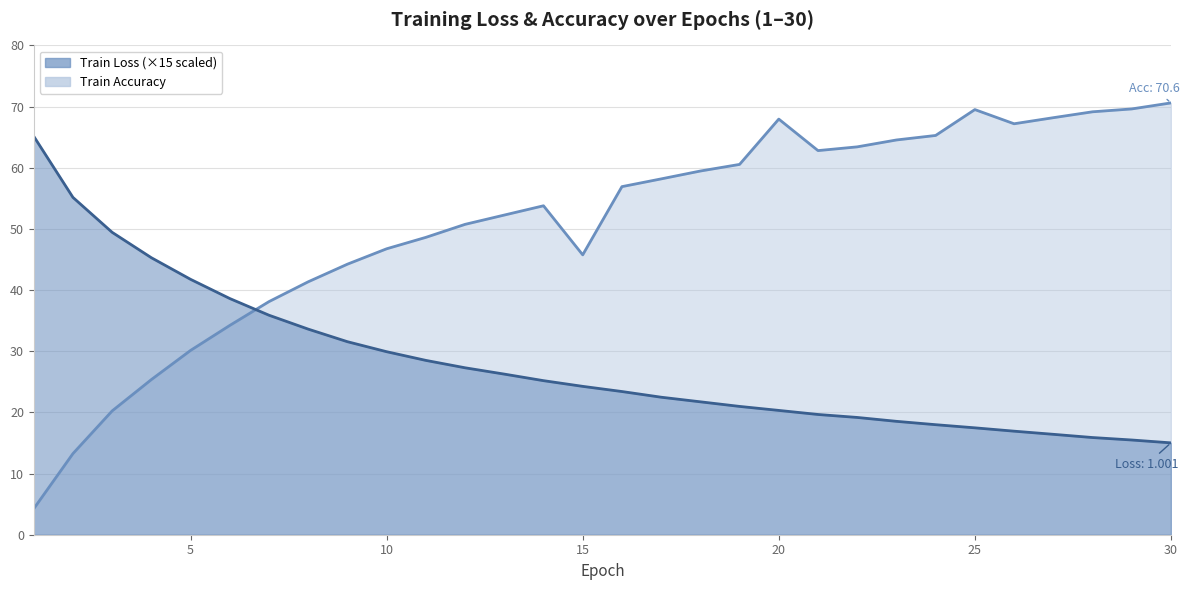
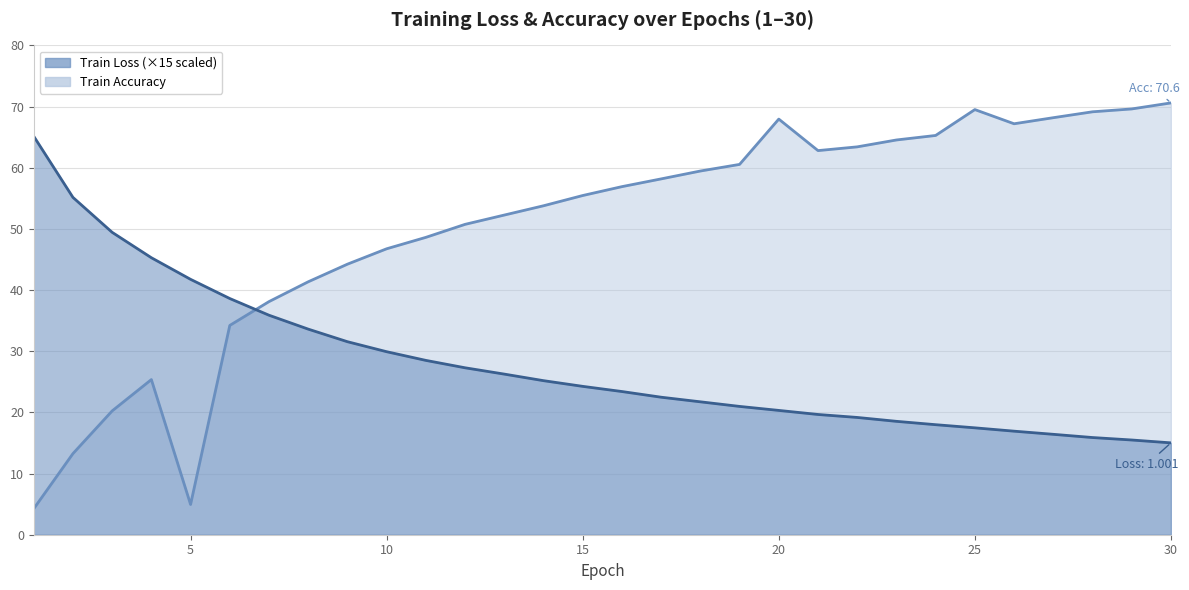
Train Accuracy, 5: 30 -> 5
Train Accuracy, 15: 46 -> 55
